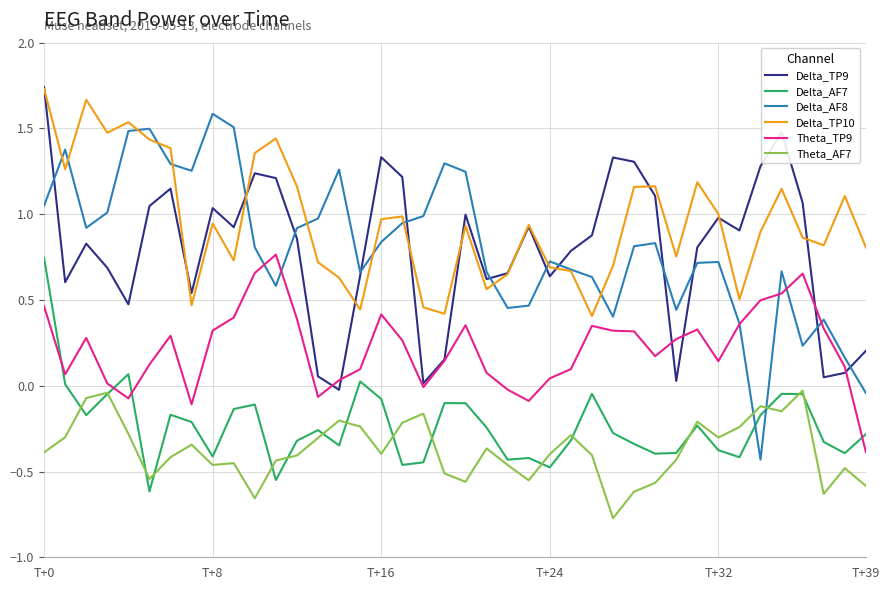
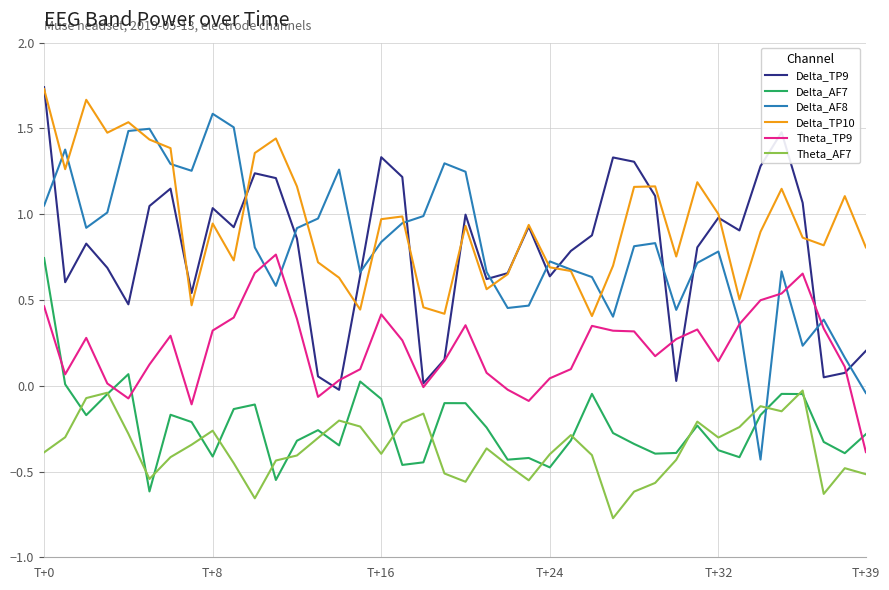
Theta_AF7, T+8: -0.46 -> -0.26
Delta_AF8, T+32: 0.72 -> 0.78
Theta_AF7, T+39: -0.58 -> -0.52
